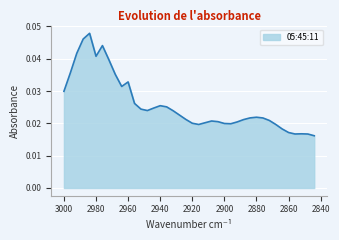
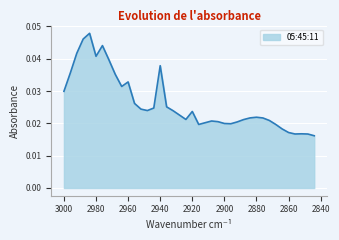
2940: 0.025 -> 0.038
2920: 0.020 -> 0.024
